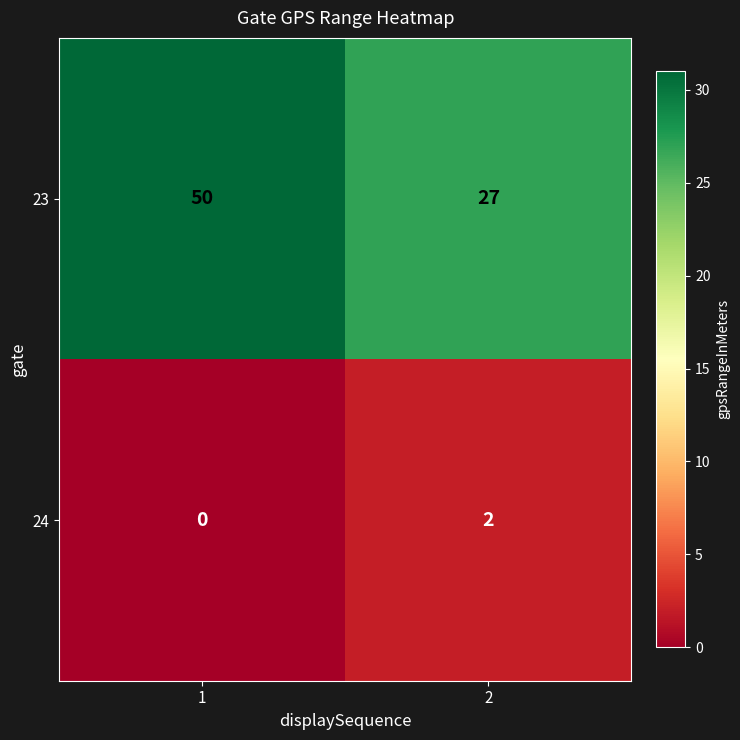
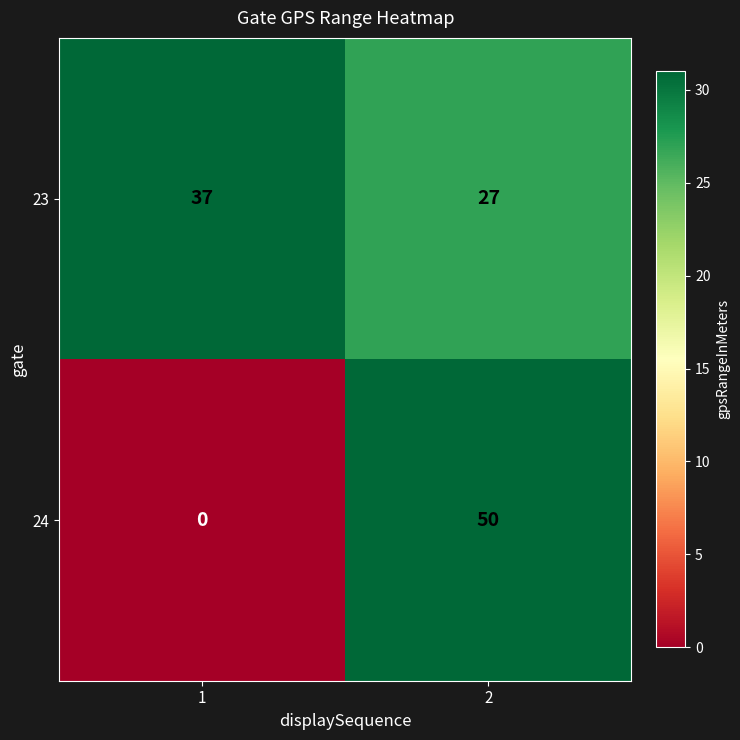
23, 1: 50 -> 37
24, 2: 2 -> 50
